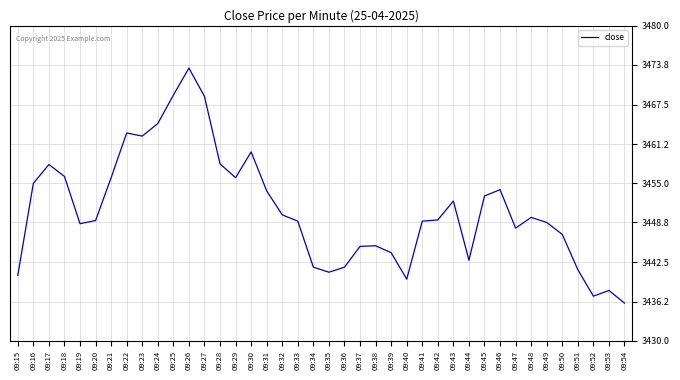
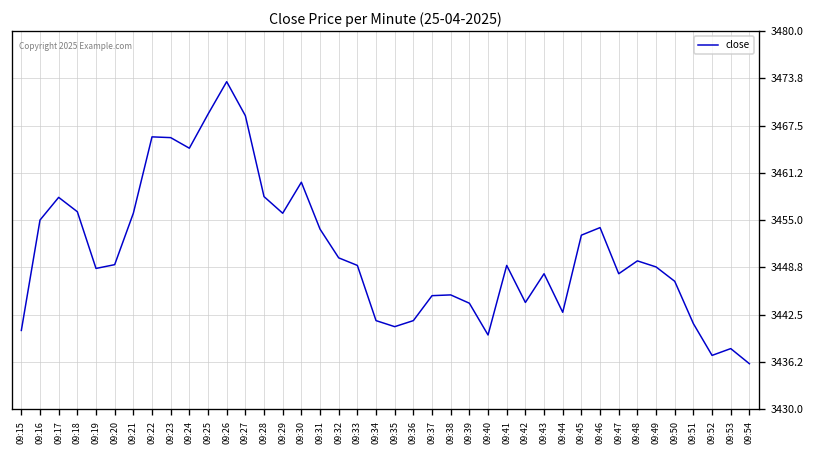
09:22: 3463 -> 3466
09:23: 3463 -> 3466
09:42: 3449 -> 3444
09:43: 3452 -> 3448
